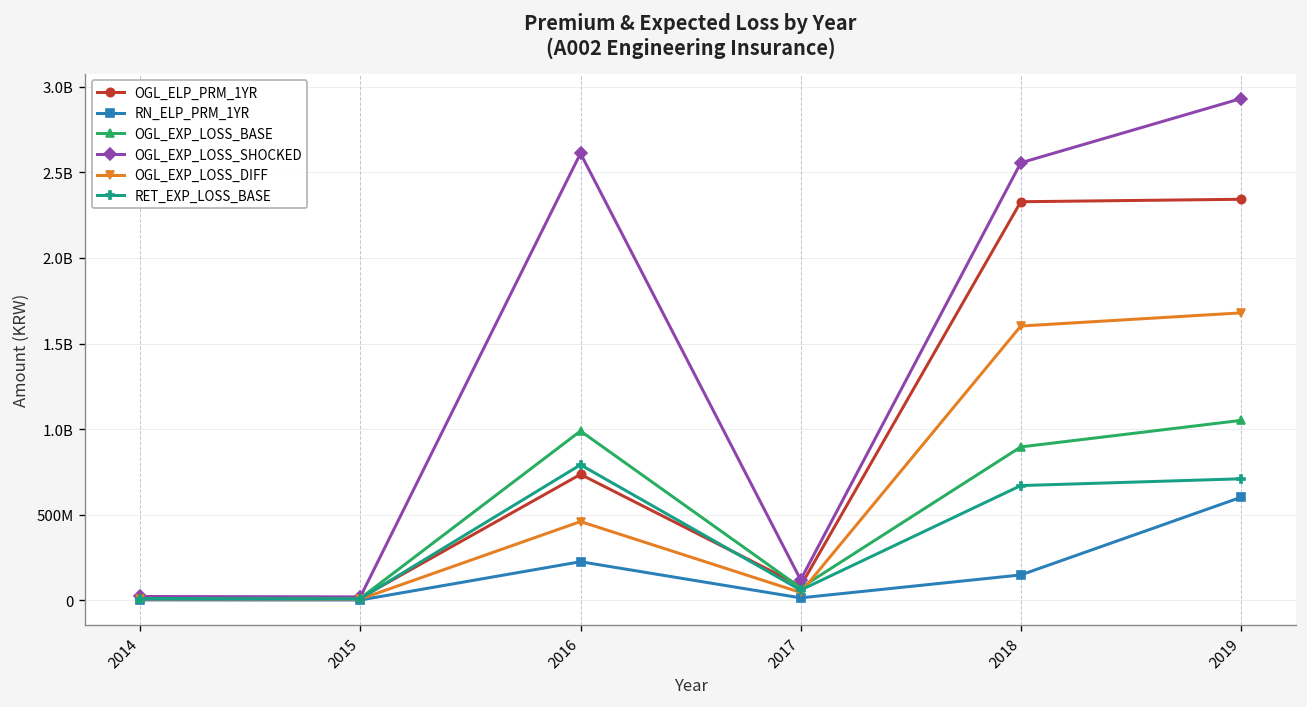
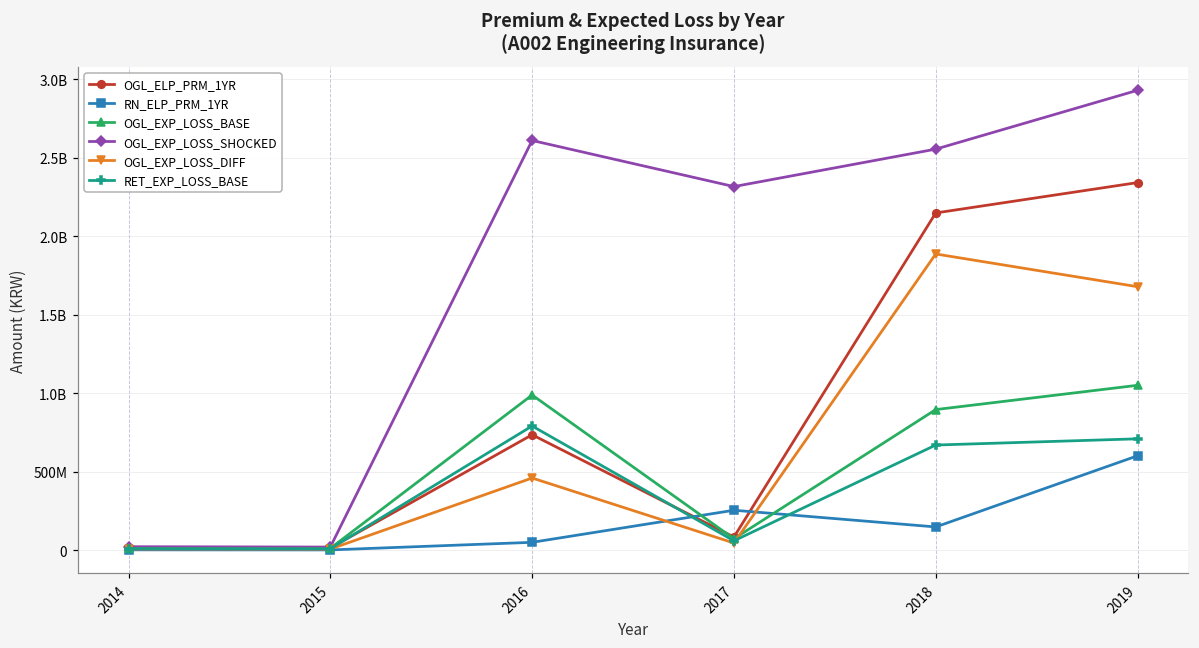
RN_ELP_PRM_1YR, 2016: 230000000 -> 50000000
RN_ELP_PRM_1YR, 2017: 20000000 -> 260000000
OGL_EXP_LOSS_SHOCKED, 2017: 120000000 -> 2320000000
OGL_ELP_PRM_1YR, 2018: 2330000000 -> 2150000000
OGL_EXP_LOSS_DIFF, 2018: 1600000000 -> 1890000000
